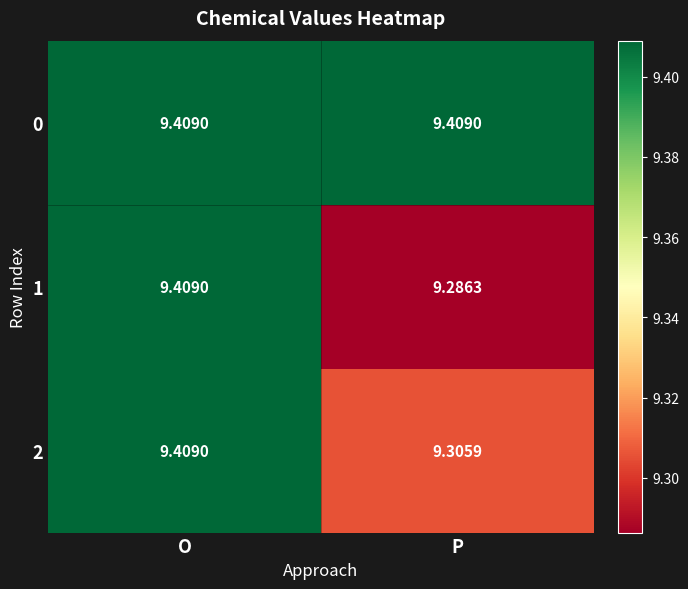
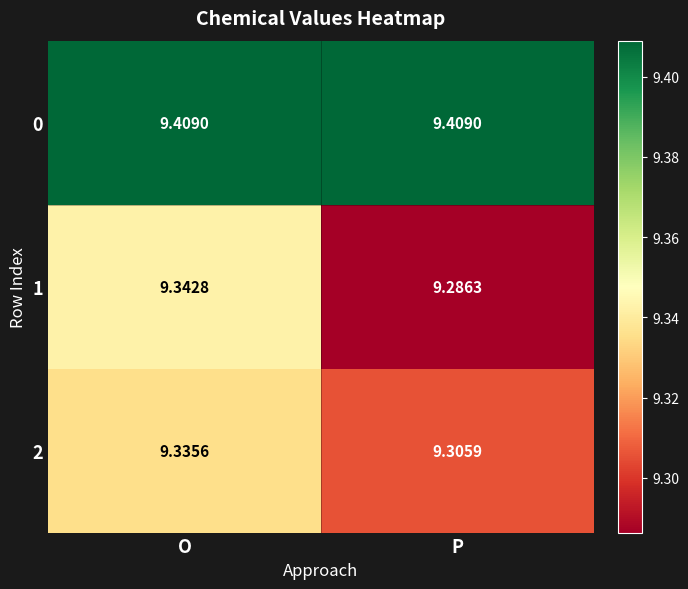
1, O: 9.4090 -> 9.3428
2, O: 9.4090 -> 9.3356
